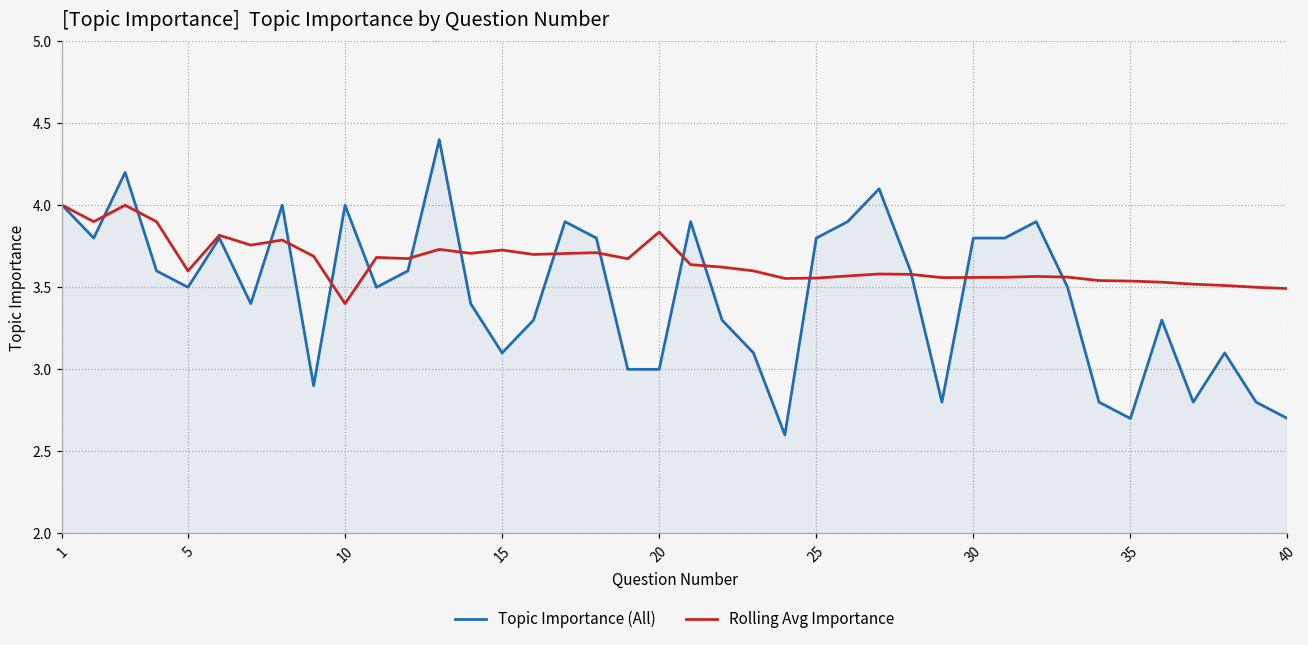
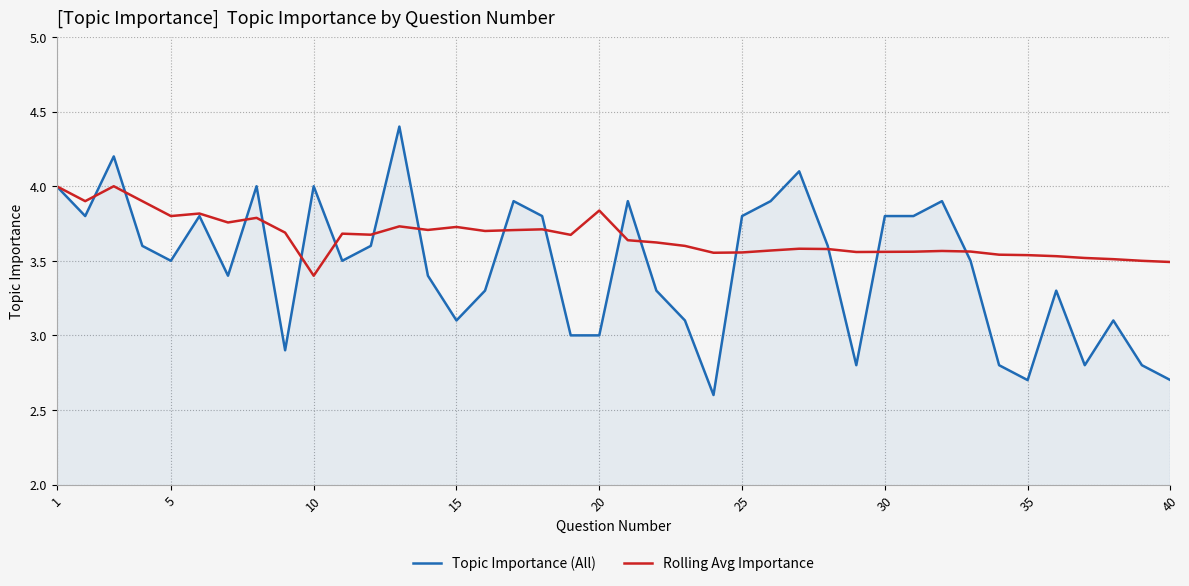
Rolling Avg Importance, 5: 3.6 -> 3.8
